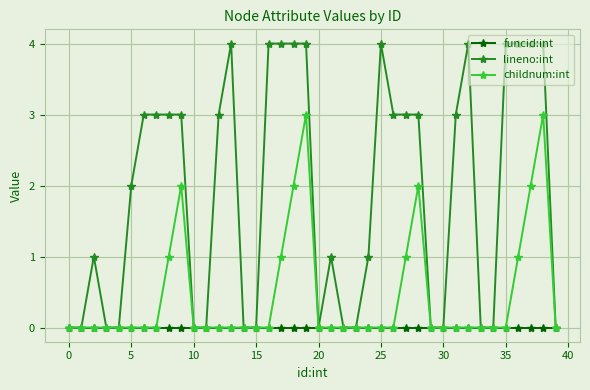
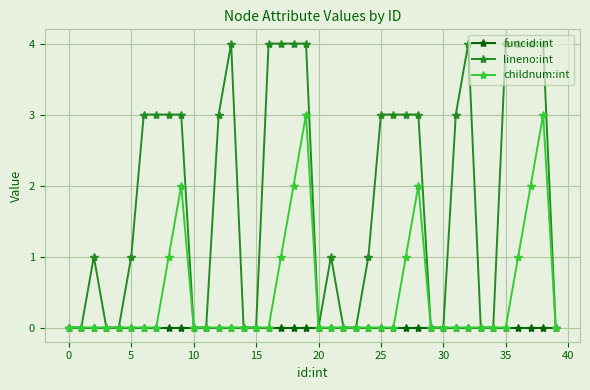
lineno:int, 5: 2 -> 1
lineno:int, 25: 4 -> 3
